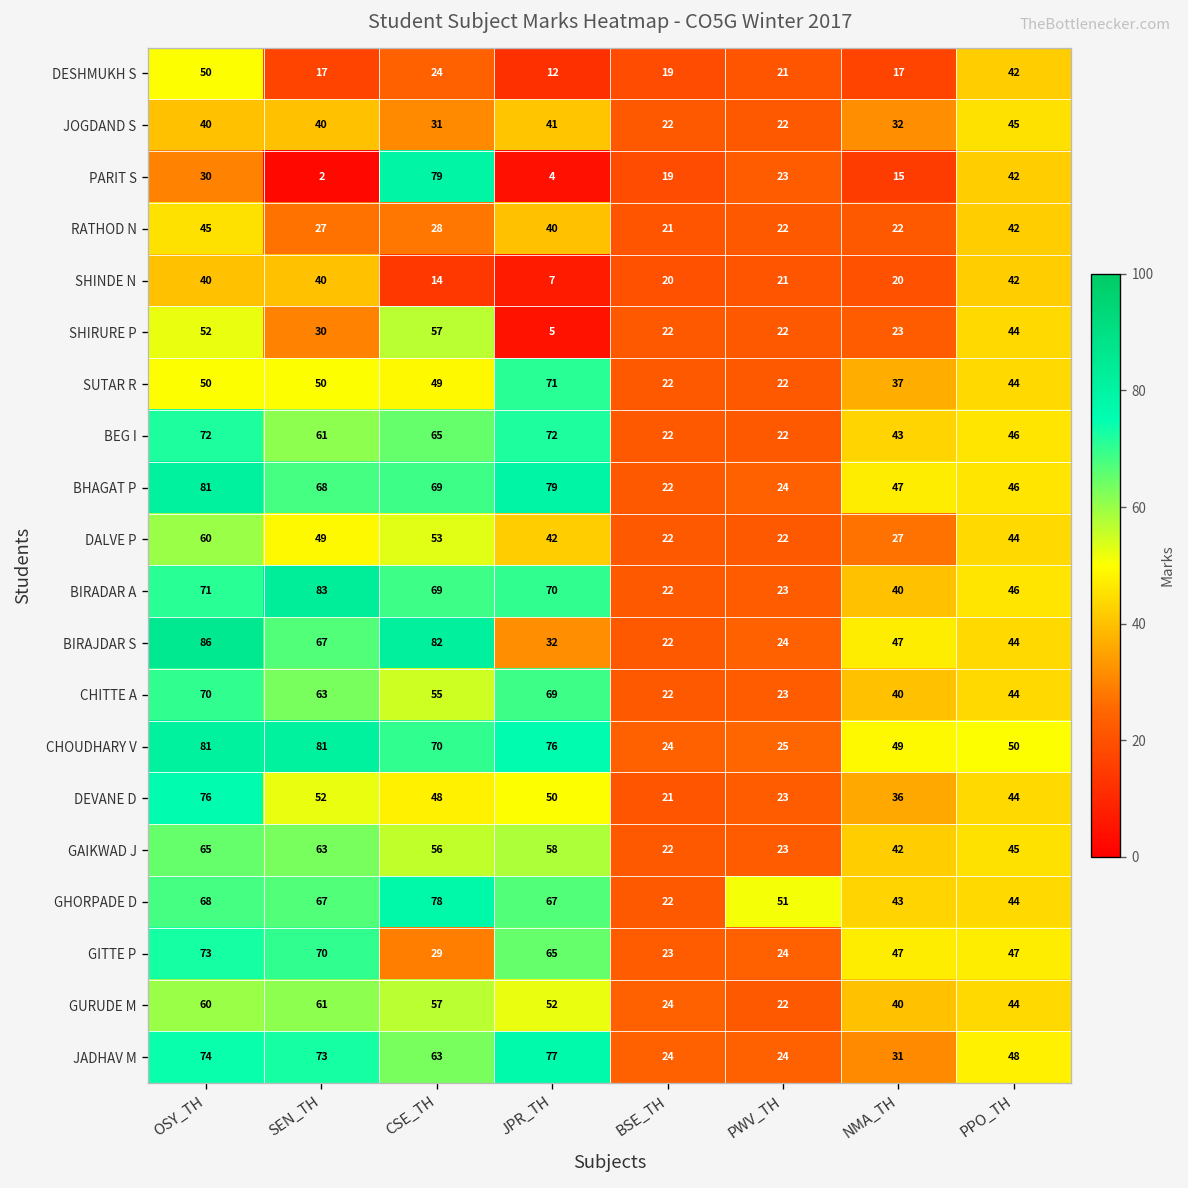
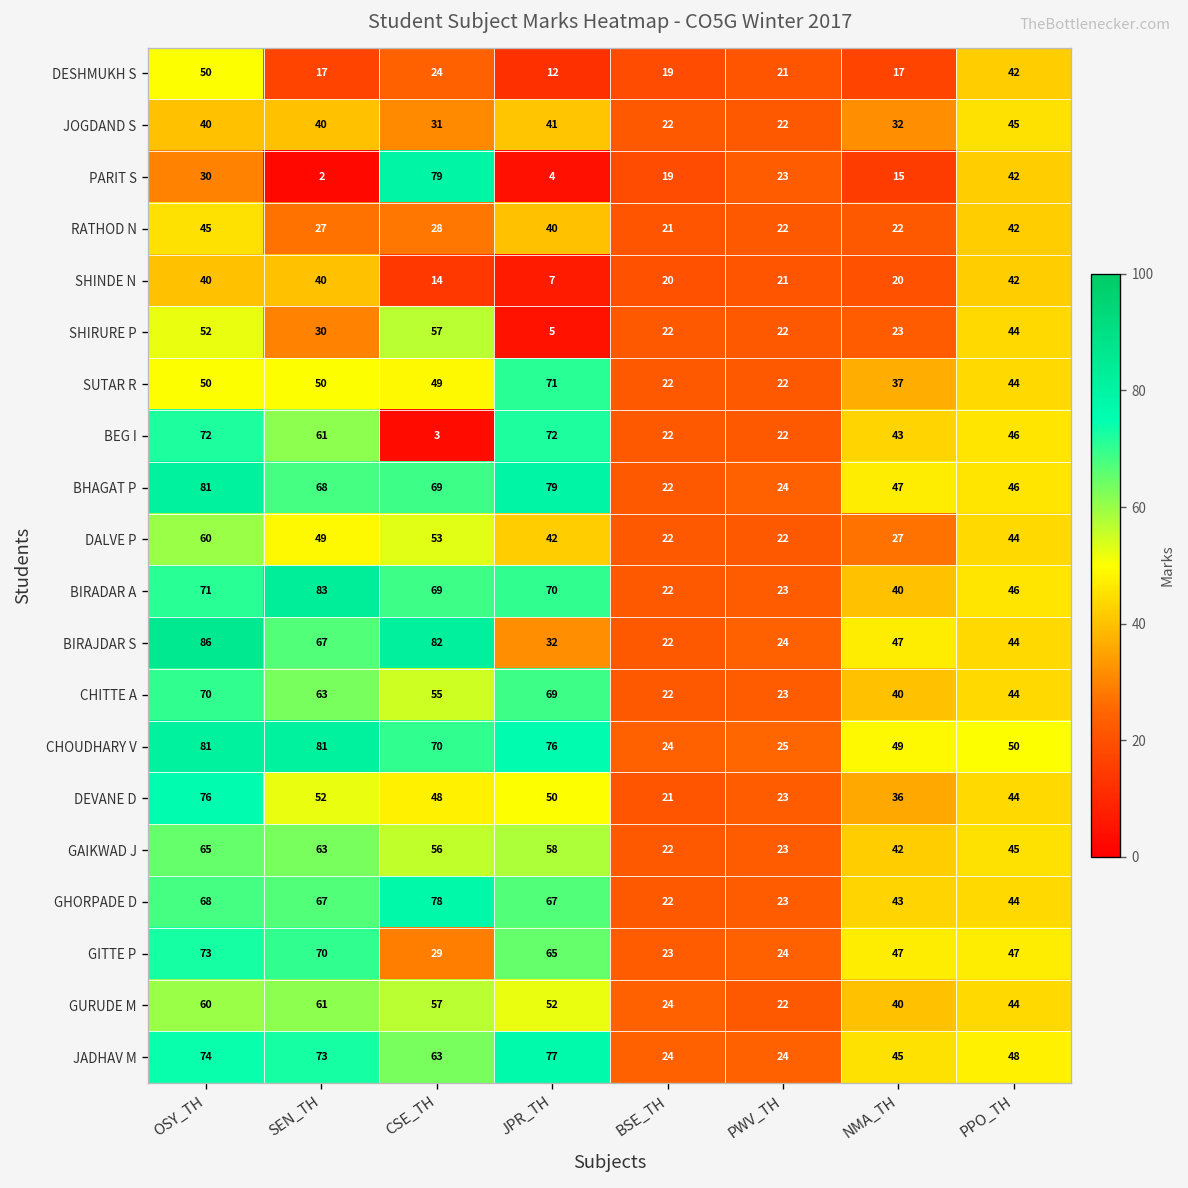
BEG I, CSE_TH: 65 -> 3
GHORPADE D, PWV_TH: 51 -> 23
JADHAV M, NMA_TH: 31 -> 45
